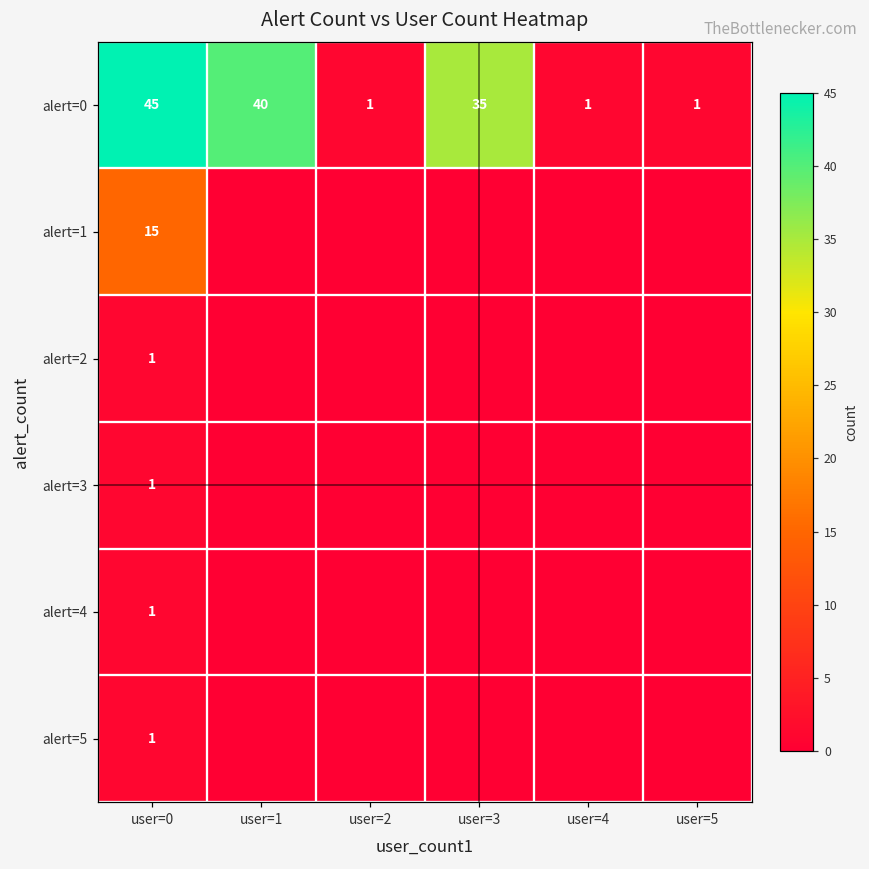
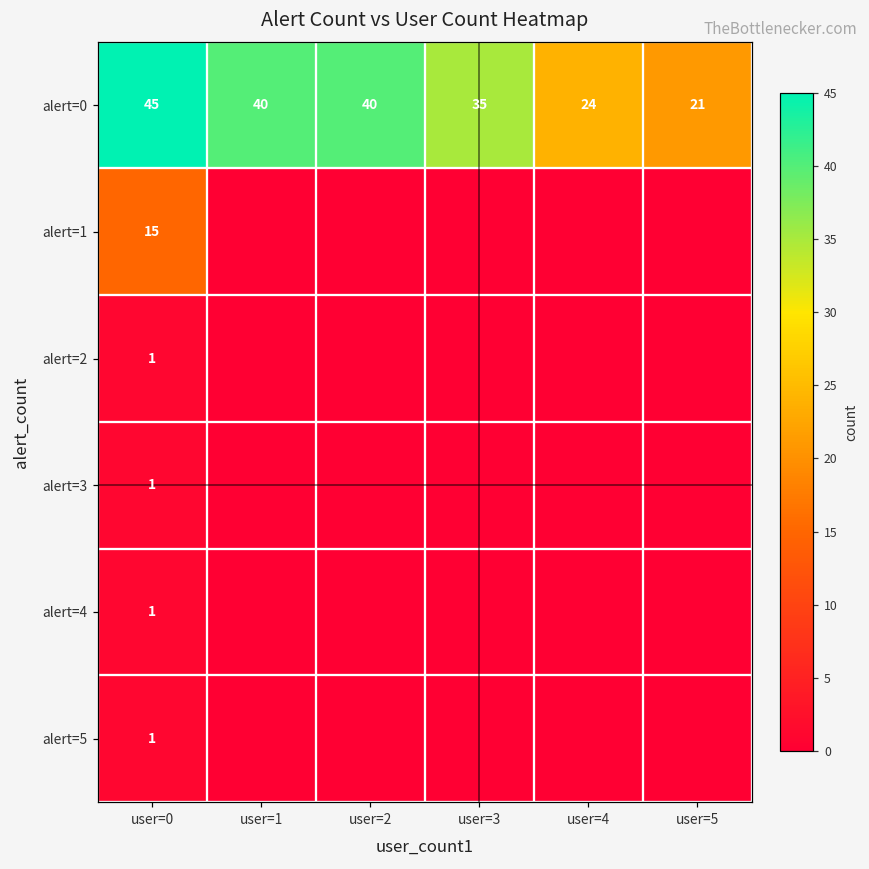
alert=0, user=2: 1 -> 40
alert=0, user=4: 1 -> 24
alert=0, user=5: 1 -> 21
